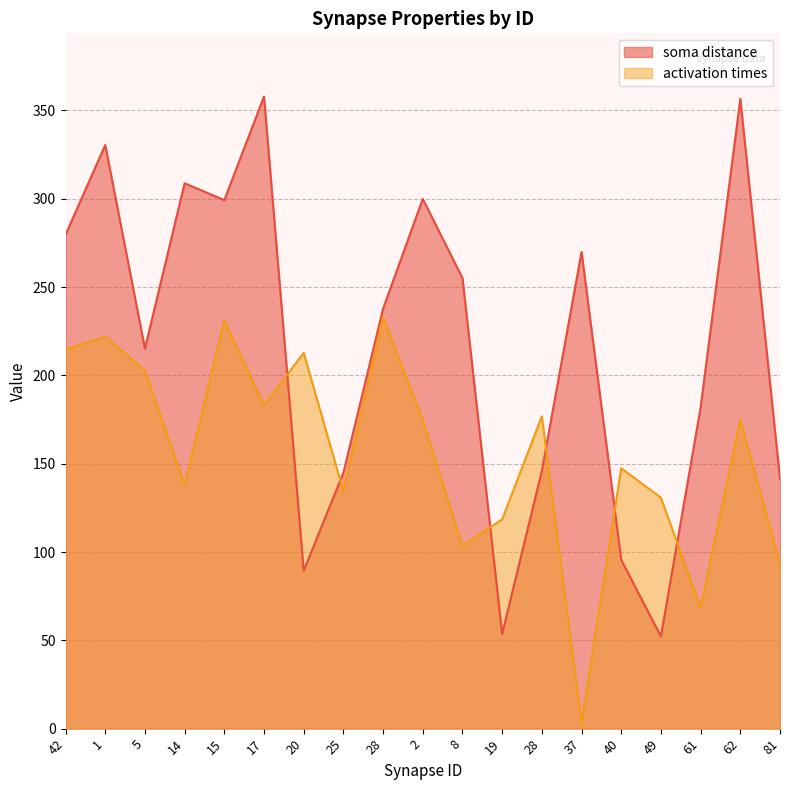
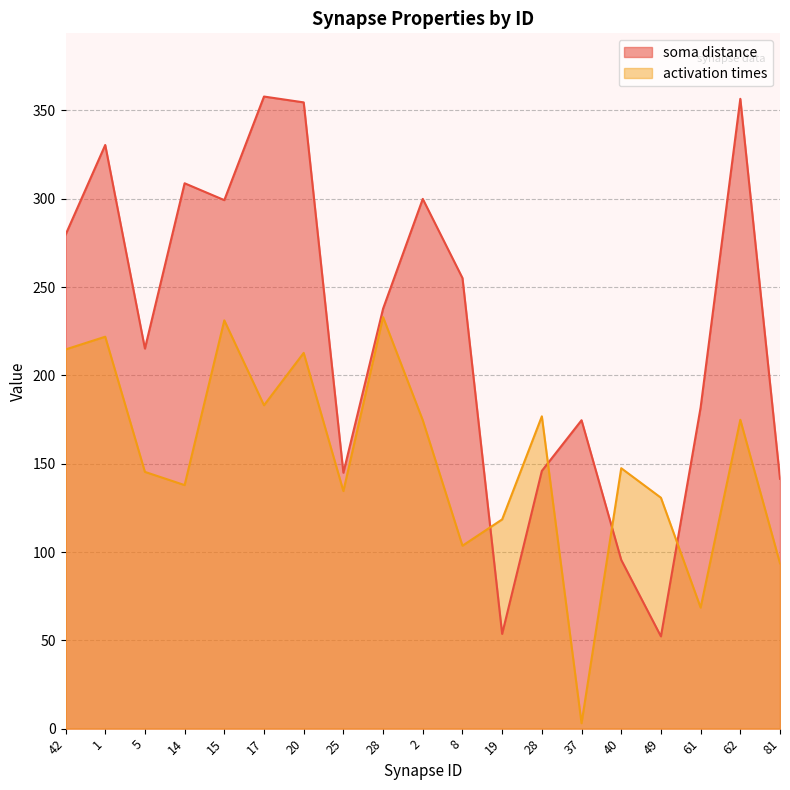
activation times, 5: 203 -> 145
soma distance, 20: 89 -> 355
soma distance, 37: 270 -> 175
